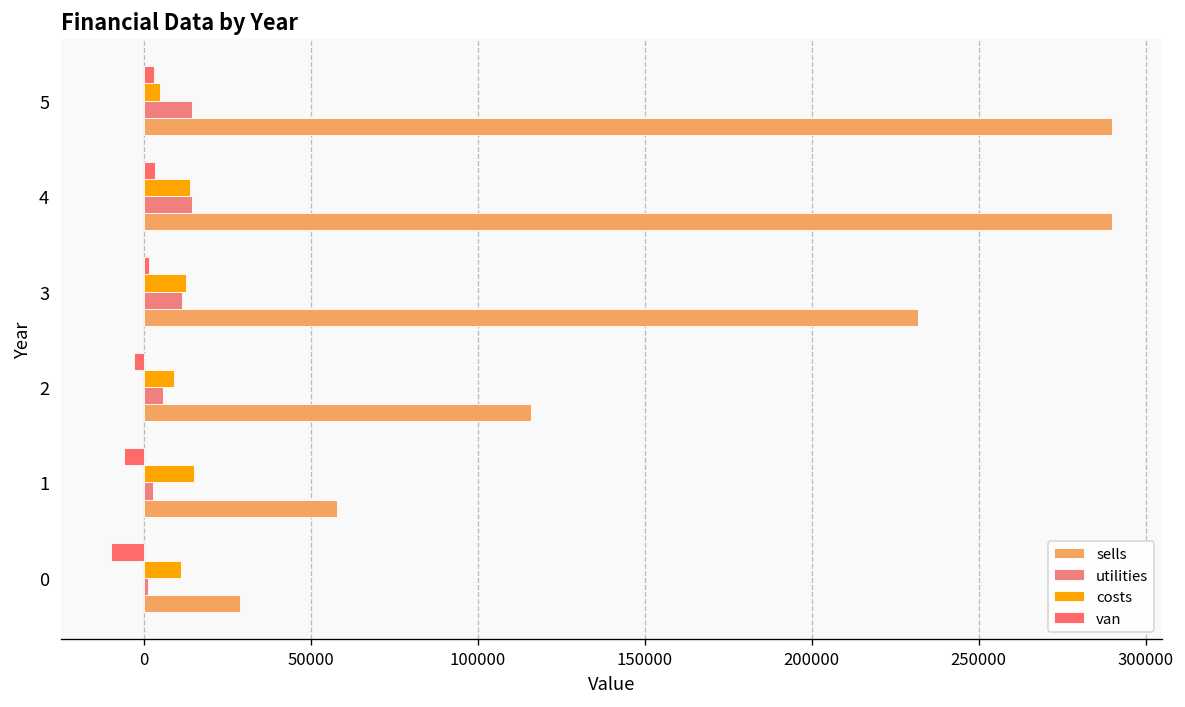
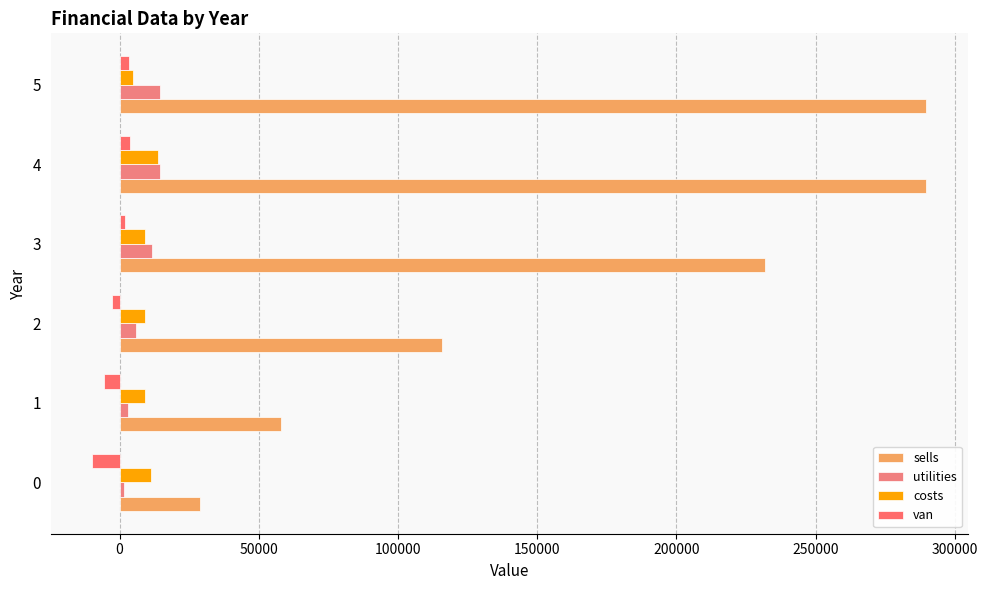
costs, 3: 13000 -> 9000
costs, 1: 15000 -> 9000
